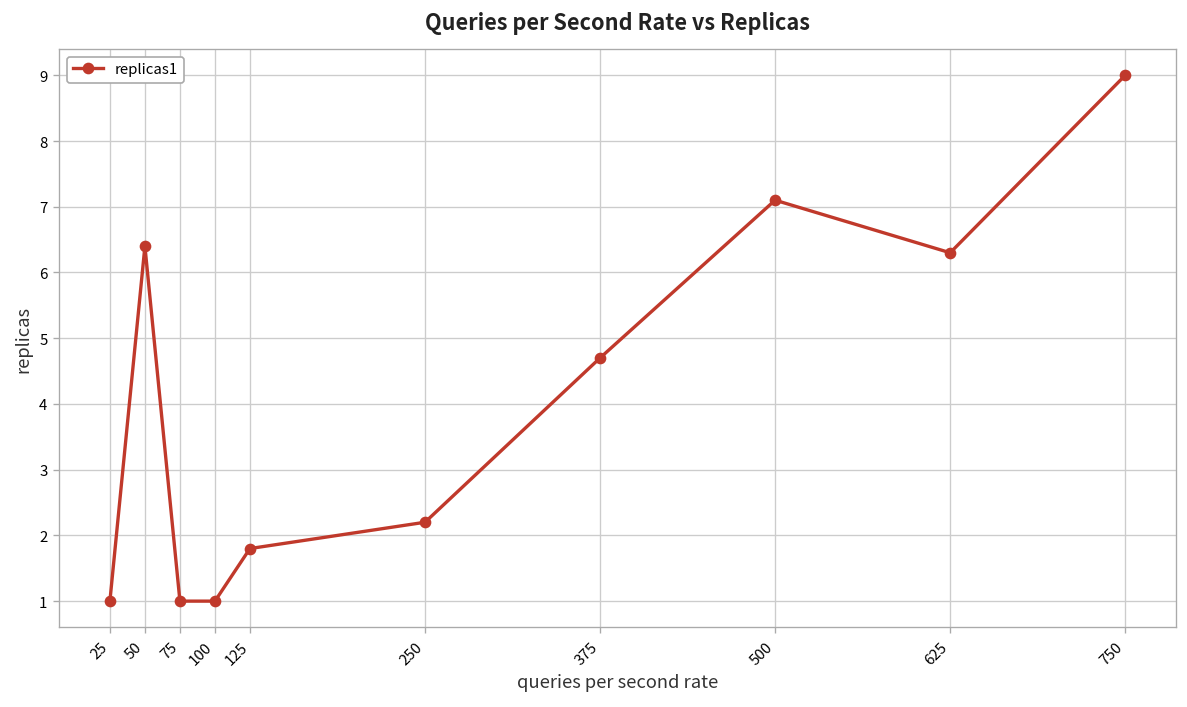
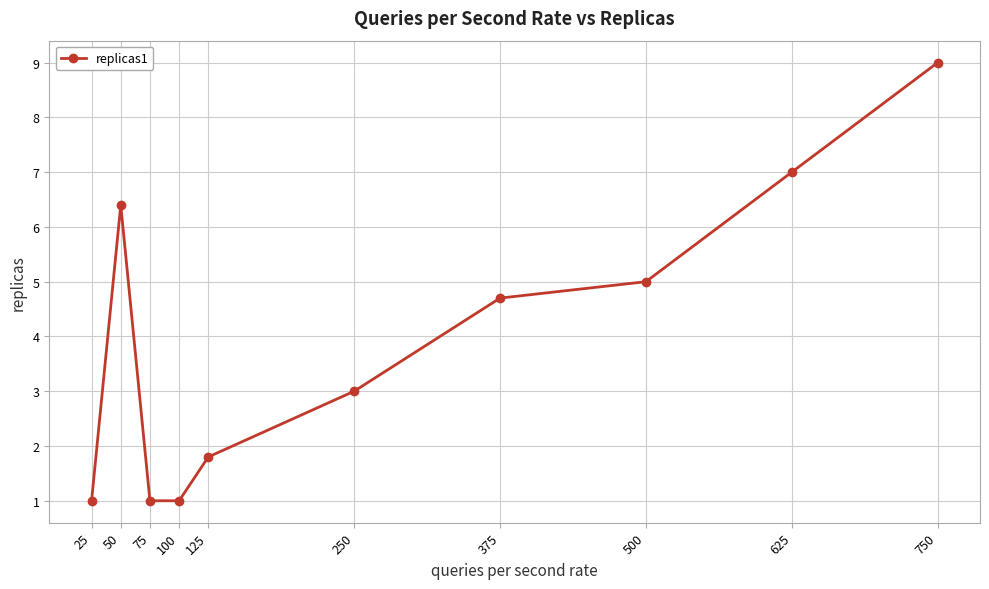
250: 2.2 -> 3.0
500: 7.1 -> 5.0
625: 6.3 -> 7.0
